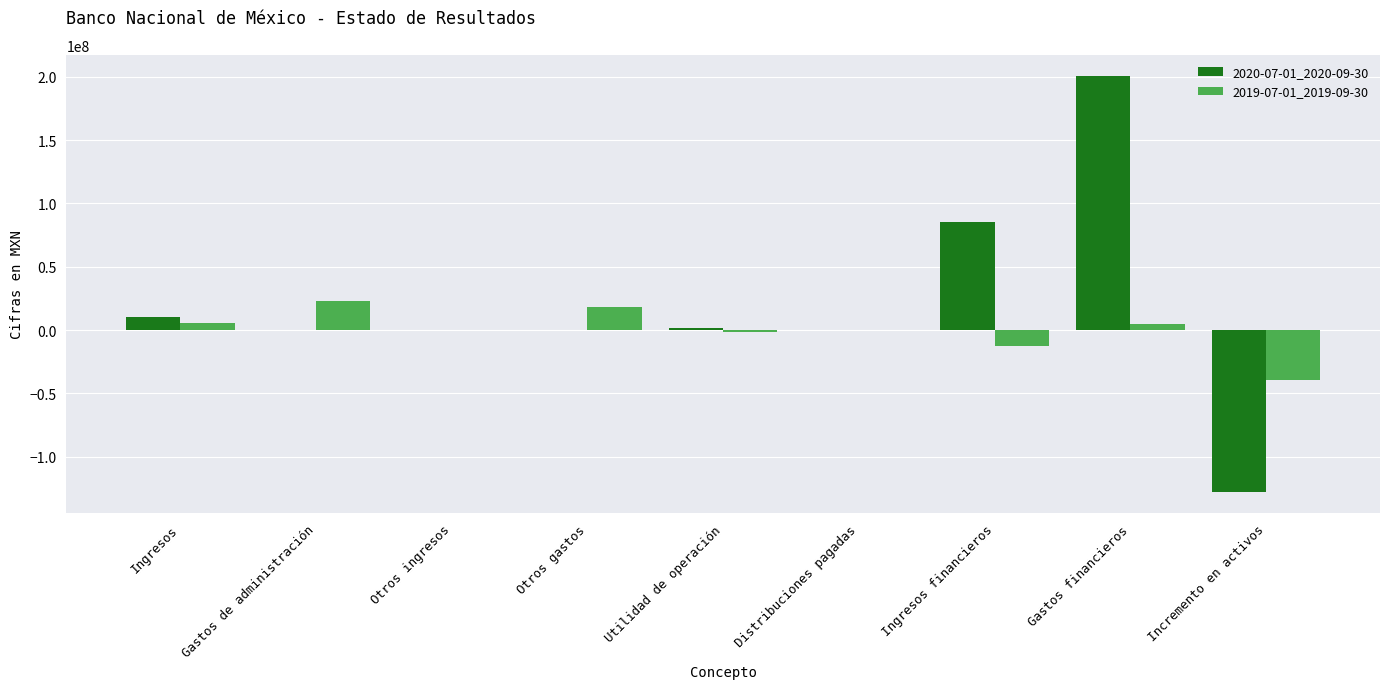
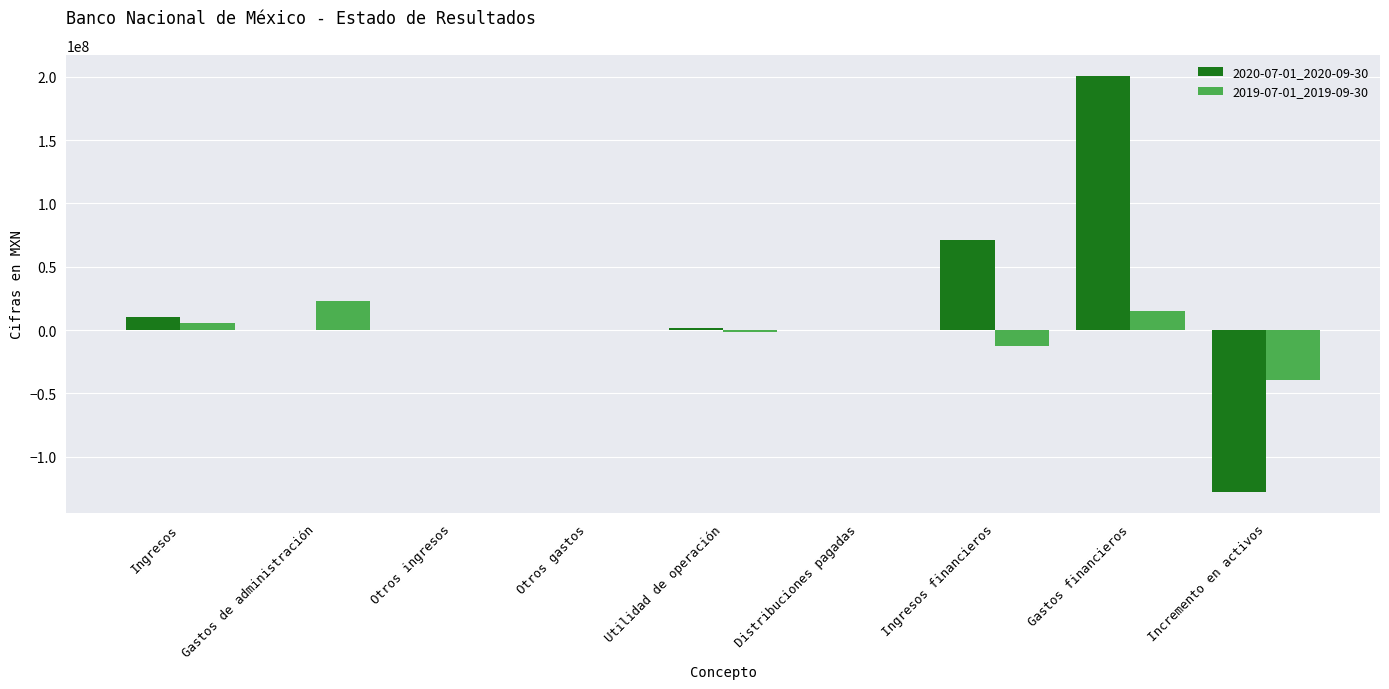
2019-07-01_2019-09-30, Otros gastos: 19000000 -> 0
2020-07-01_2020-09-30, Ingresos financieros: 85000000 -> 71000000
2019-07-01_2019-09-30, Gastos financieros: 5000000 -> 15000000
